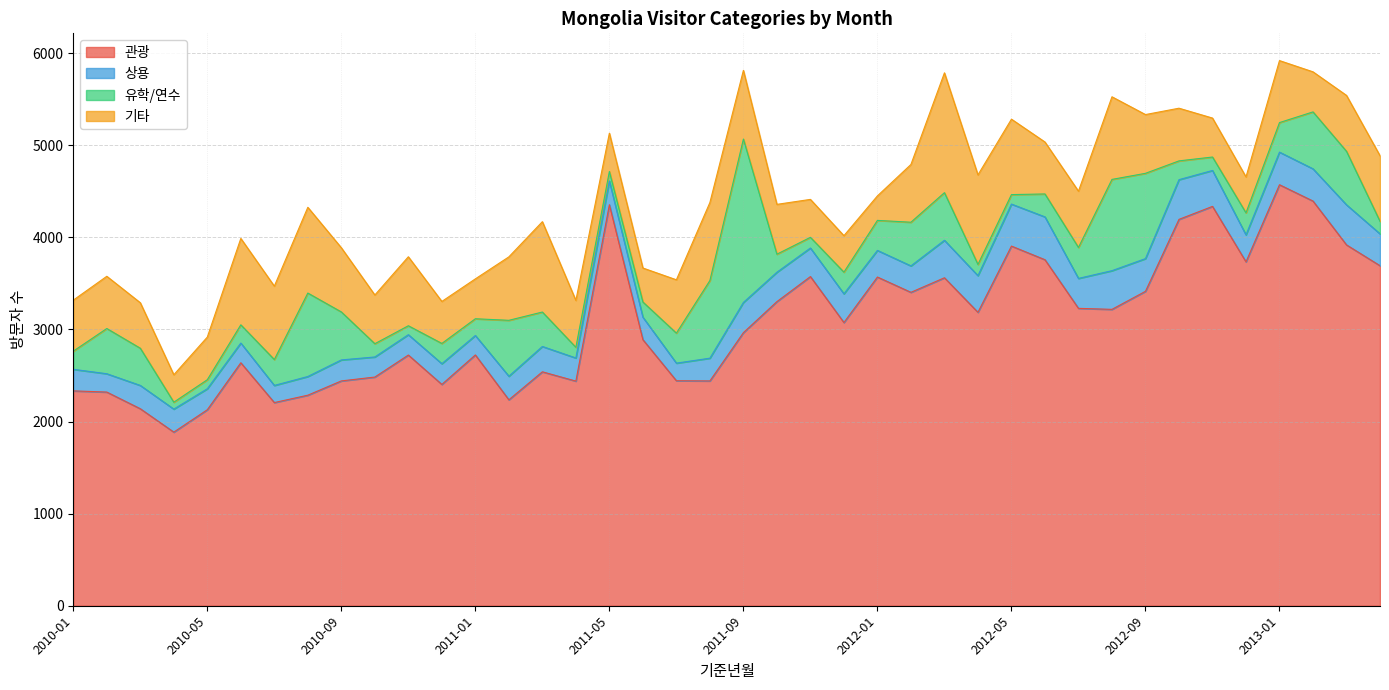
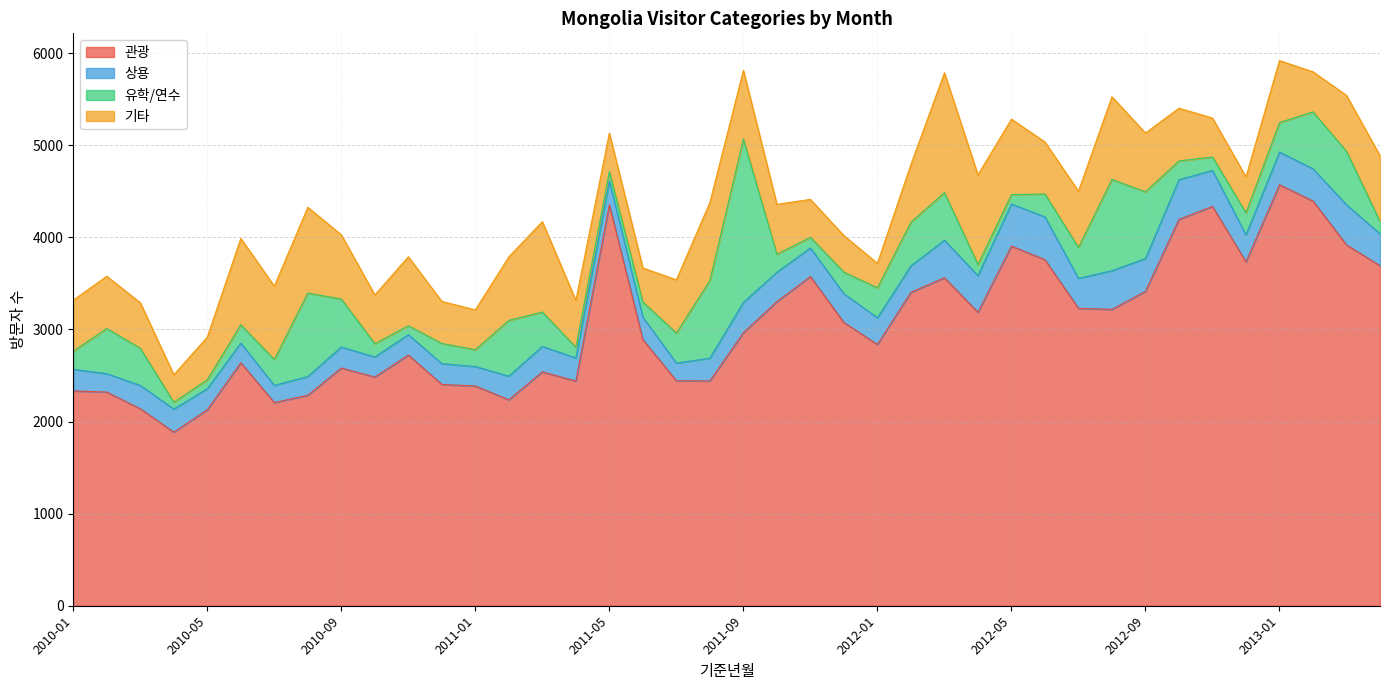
관광, 2010-09: 2400 -> 2600
관광, 2011-01: 2700 -> 2400
관광, 2012-01: 3600 -> 2800
유학/연수, 2012-09: 900 -> 700
